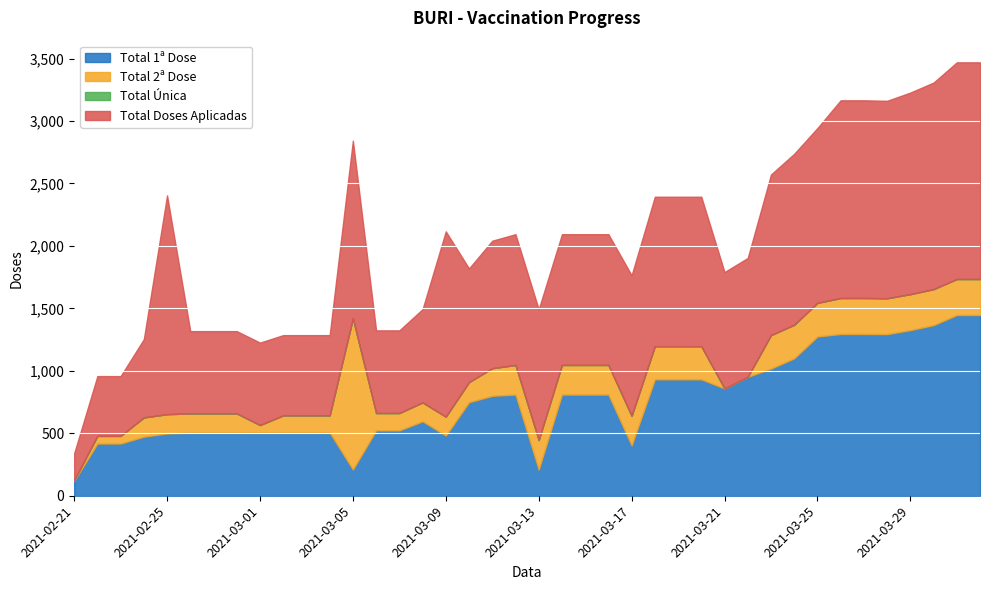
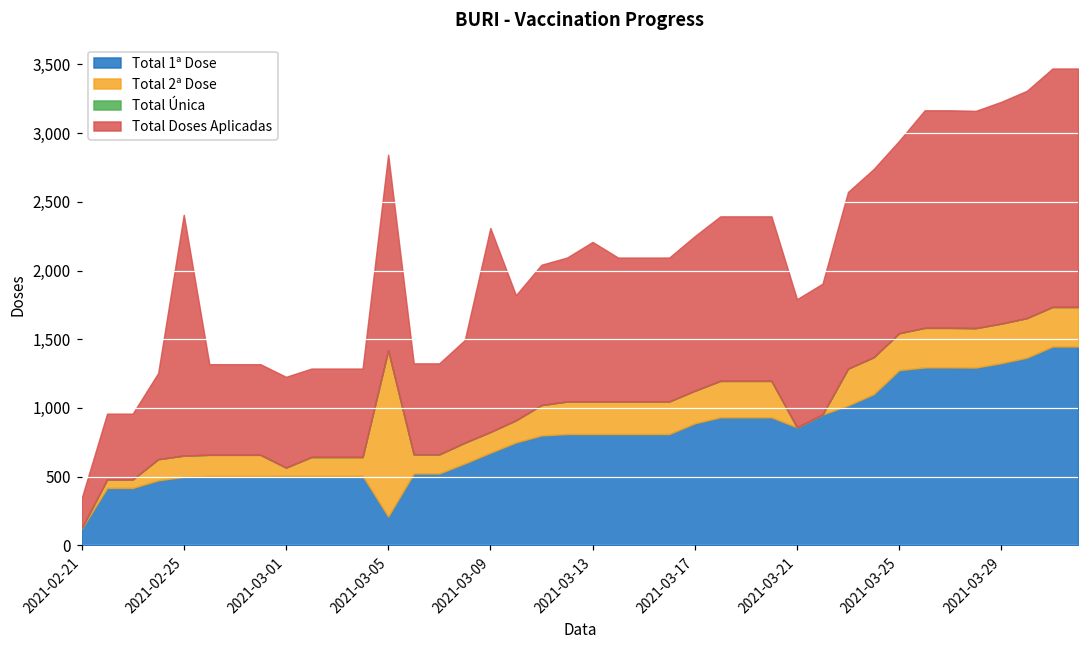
Total 1ª Dose, 2021-03-09: 480 -> 670
Total 1ª Dose, 2021-03-13: 210 -> 810
Total Doses Aplicadas, 2021-03-13: 1,050 -> 1,160
Total 1ª Dose, 2021-03-17: 400 -> 890
